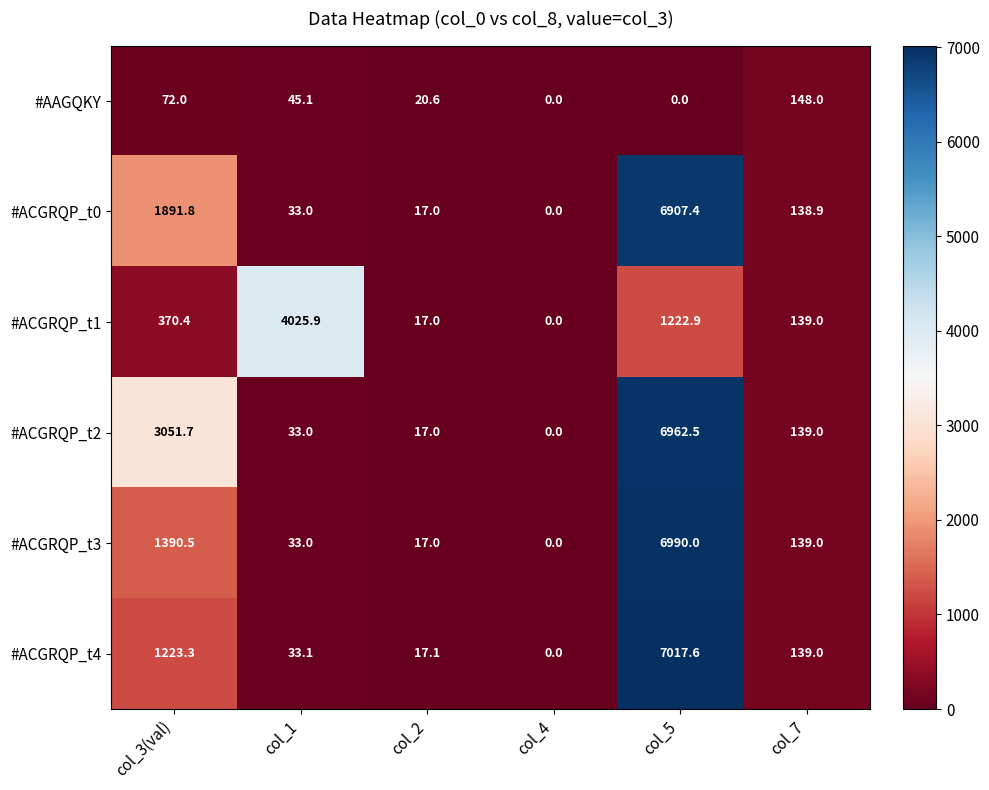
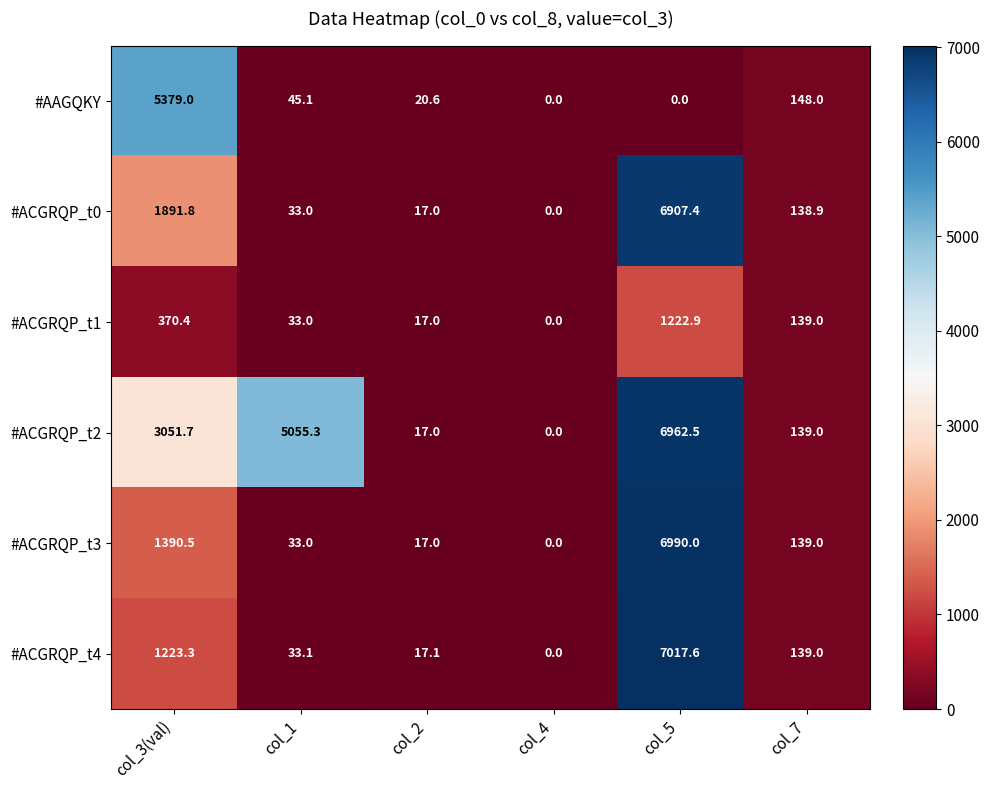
#AAGQKY, col_3(val): 72.0 -> 5379.0
#ACGRQP_t1, col_1: 4025.9 -> 33.0
#ACGRQP_t2, col_1: 33.0 -> 5055.3
